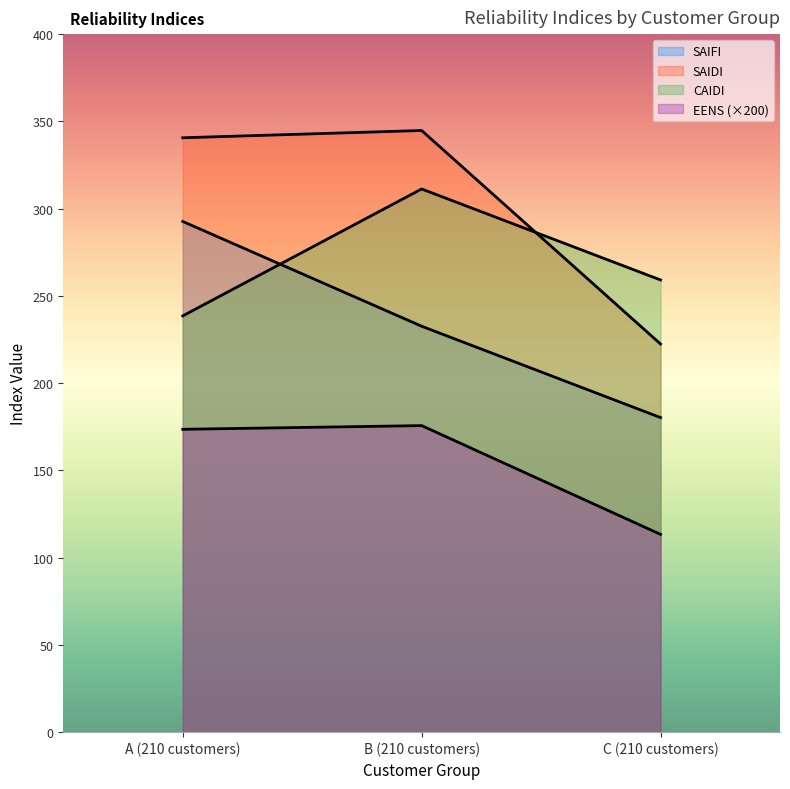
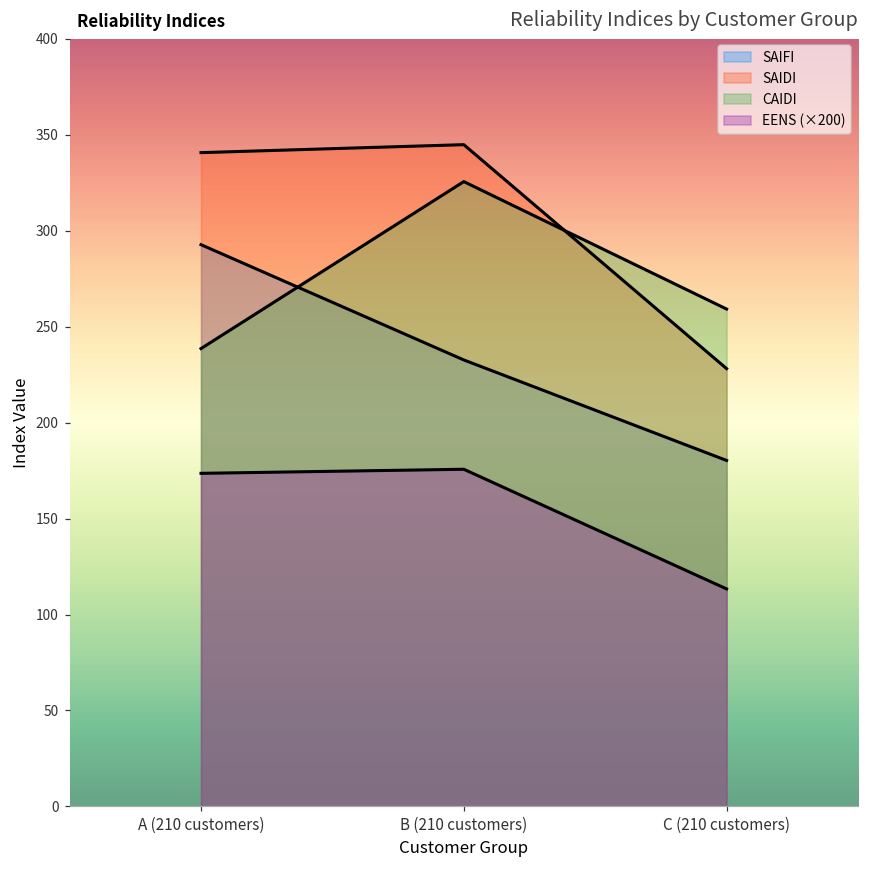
CAIDI, B (210 customers): 311 -> 326
SAIDI, C (210 customers): 222 -> 228
